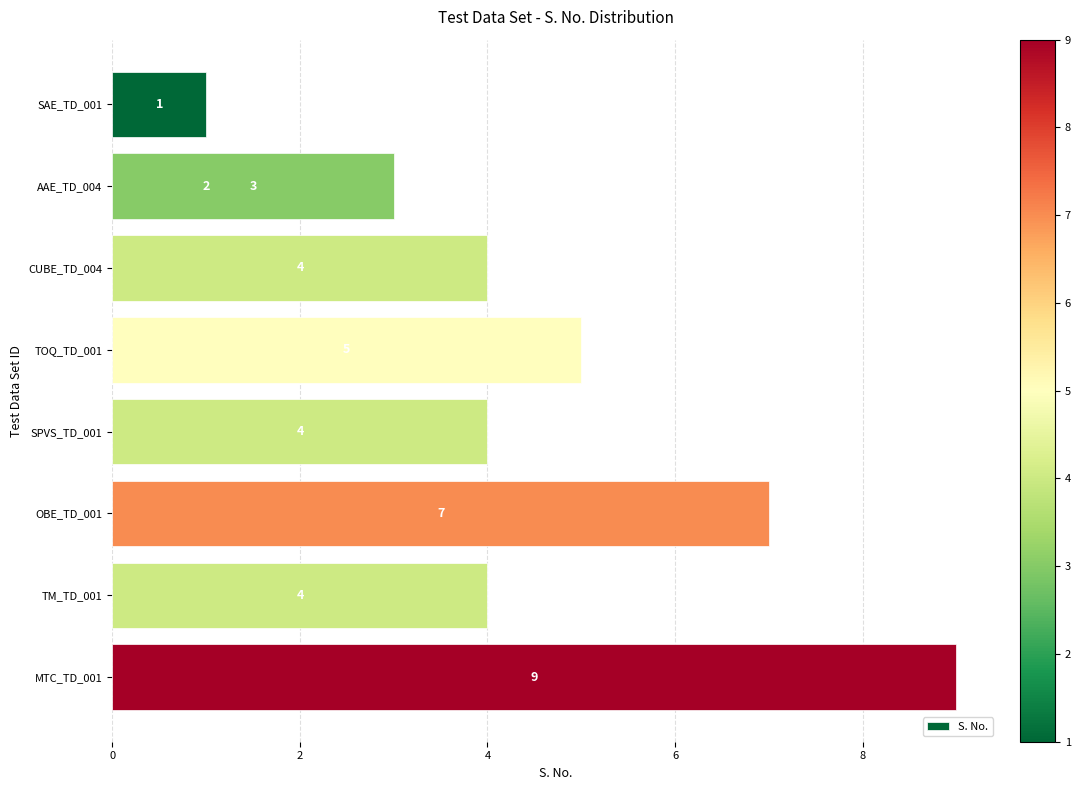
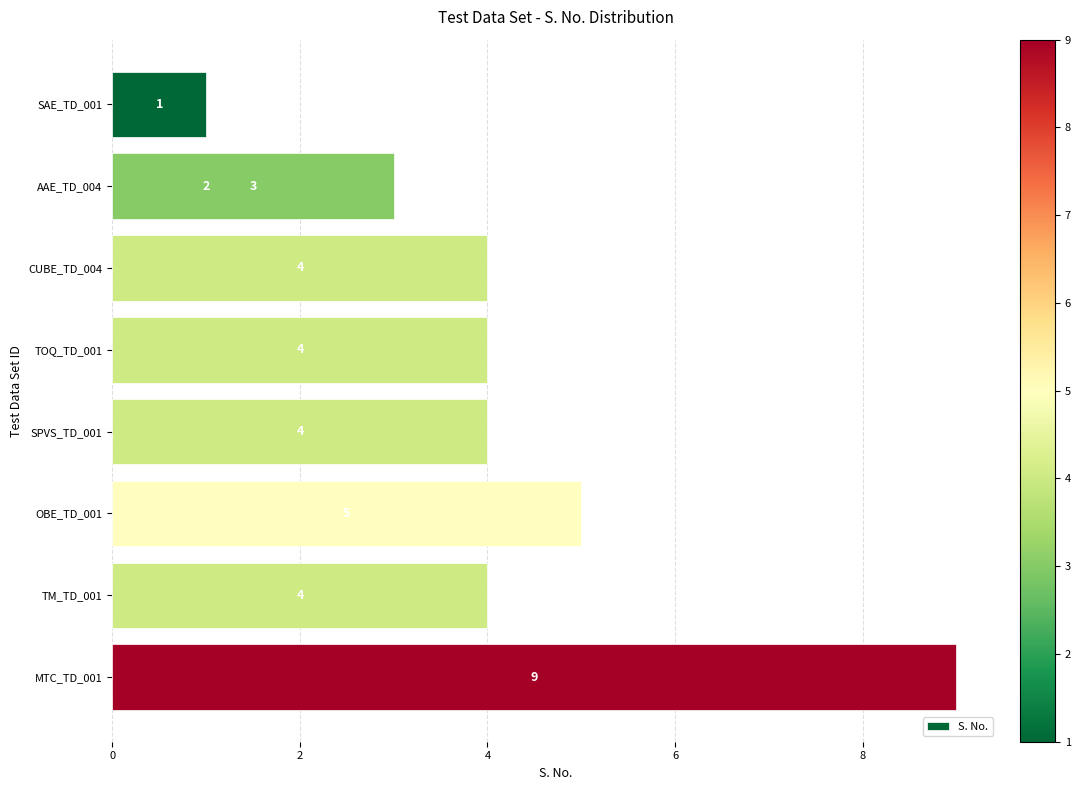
TOQ_TD_001: 5 -> 4
OBE_TD_001: 7 -> 5
